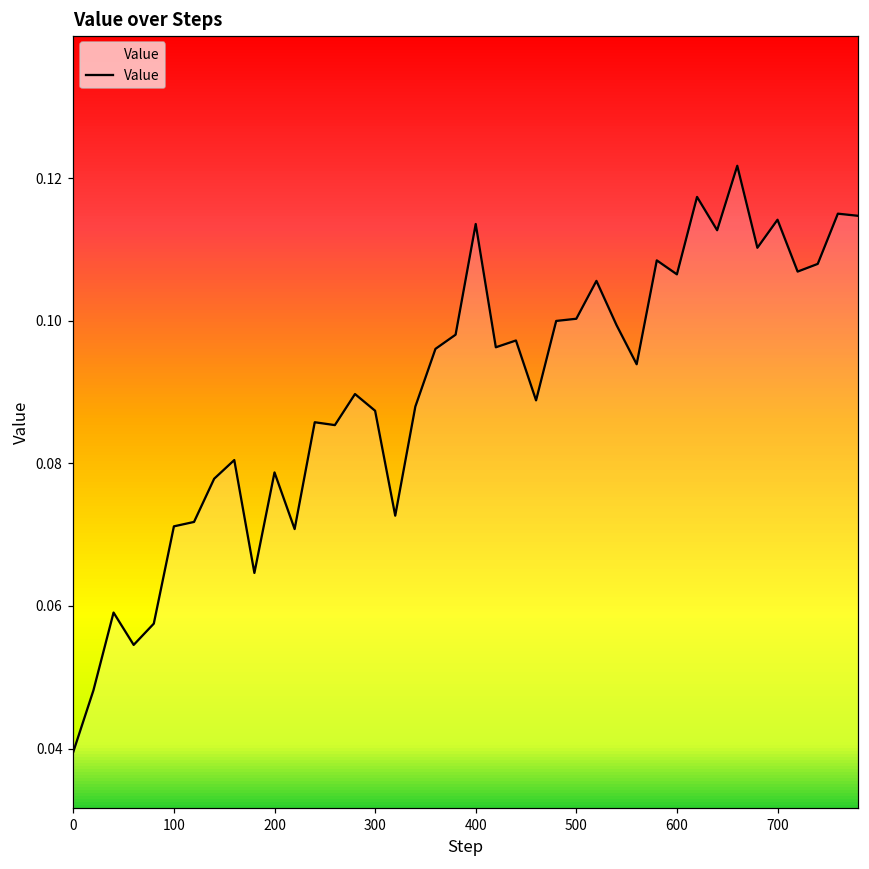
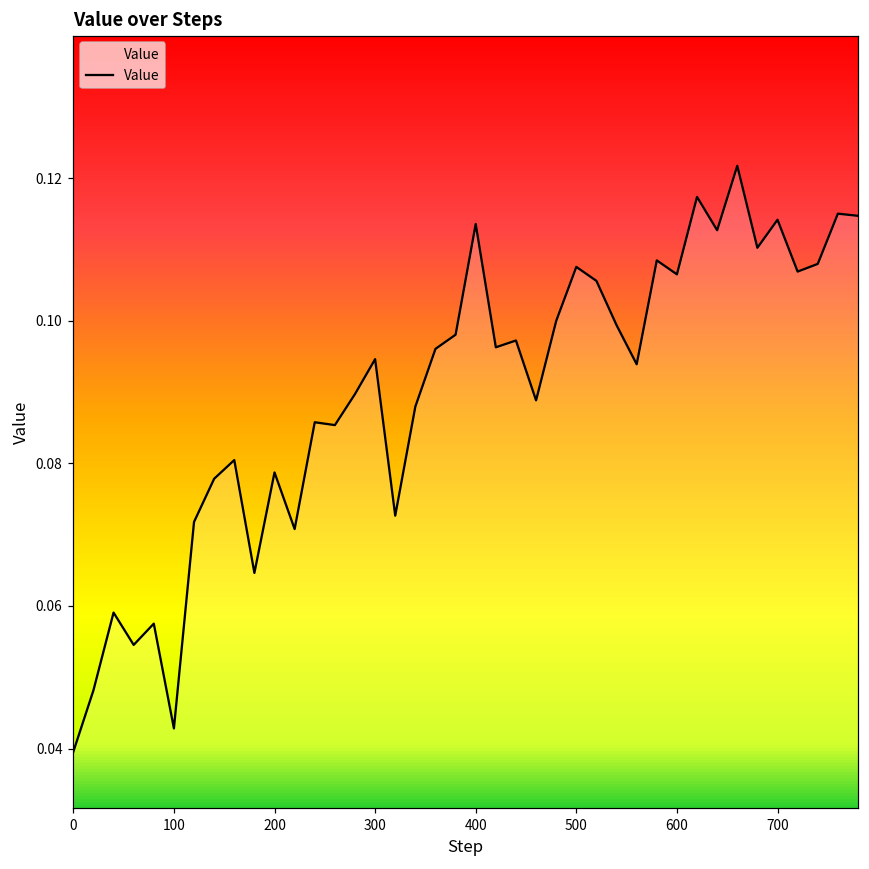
100: 0.071 -> 0.043
300: 0.087 -> 0.095
500: 0.100 -> 0.108
